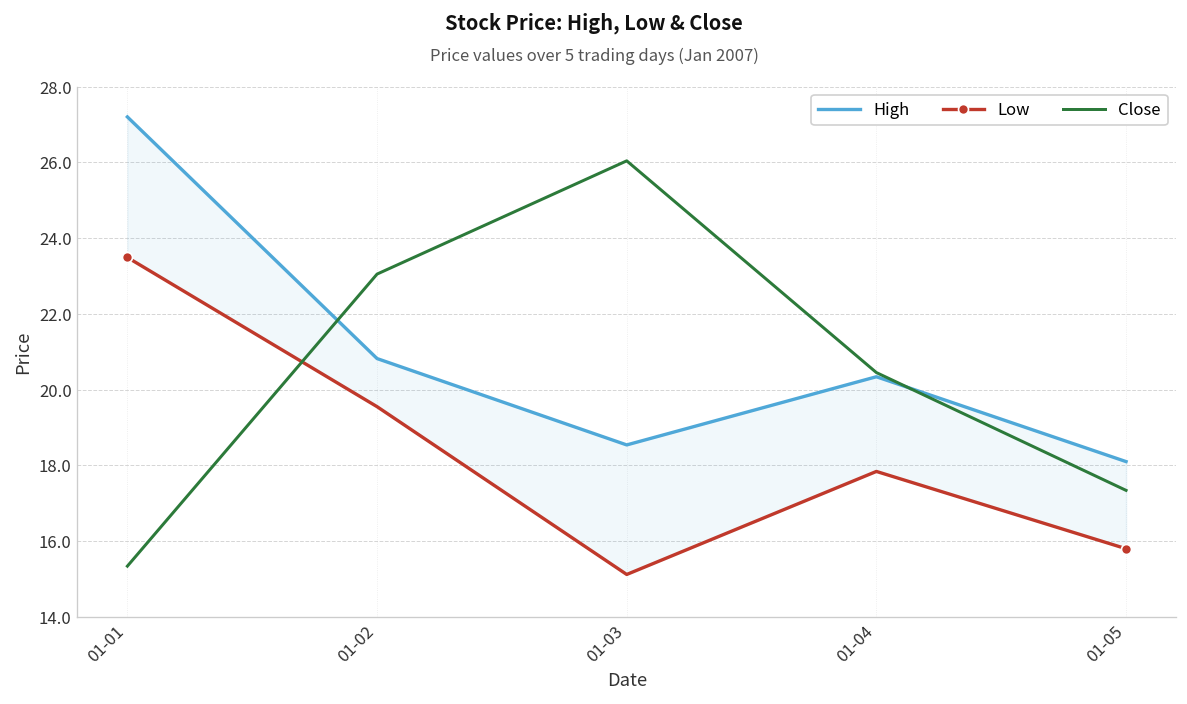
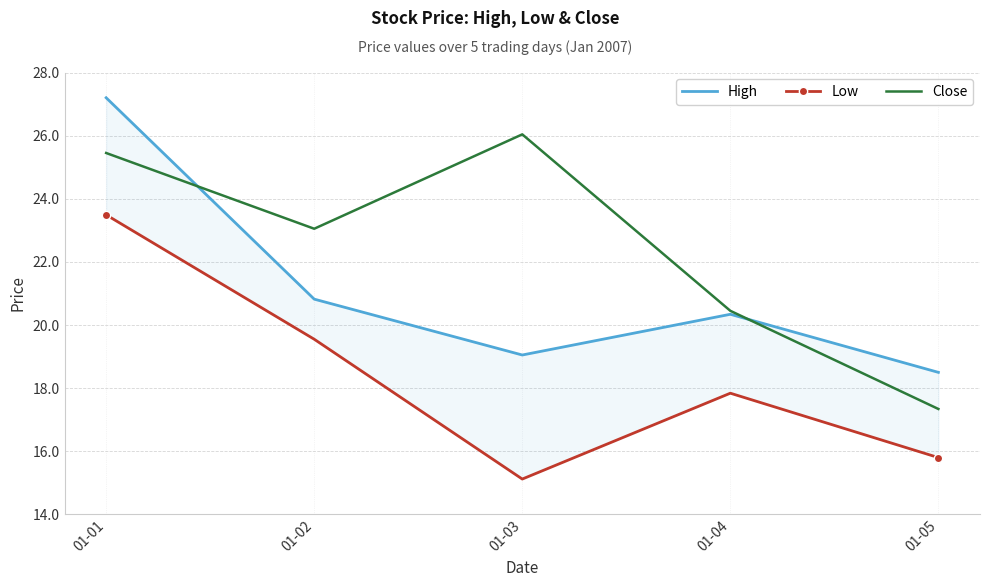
Close, 01-01: 15.3 -> 25.5
High, 01-03: 18.5 -> 19.1
High, 01-05: 18.1 -> 18.5
